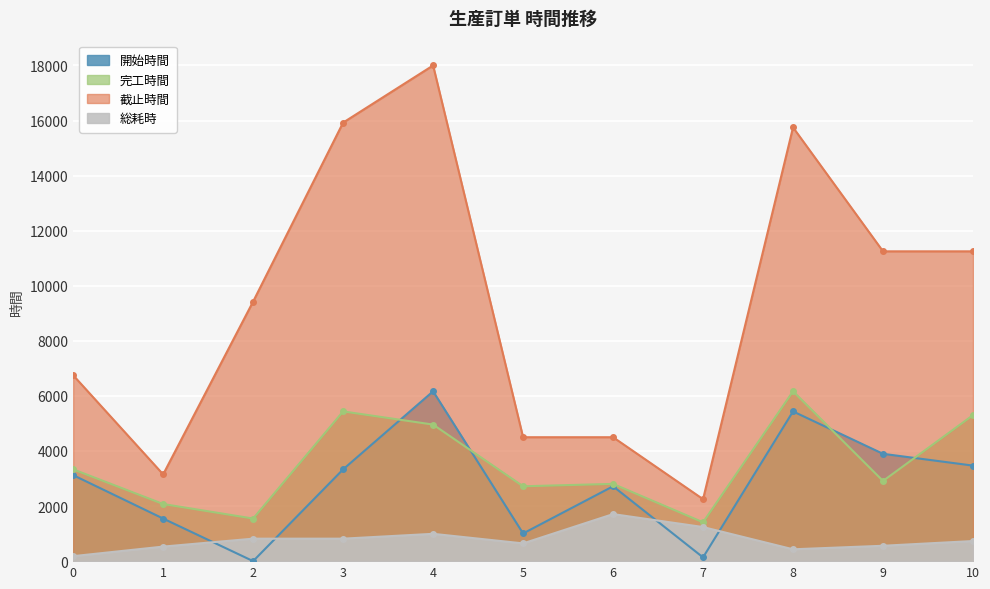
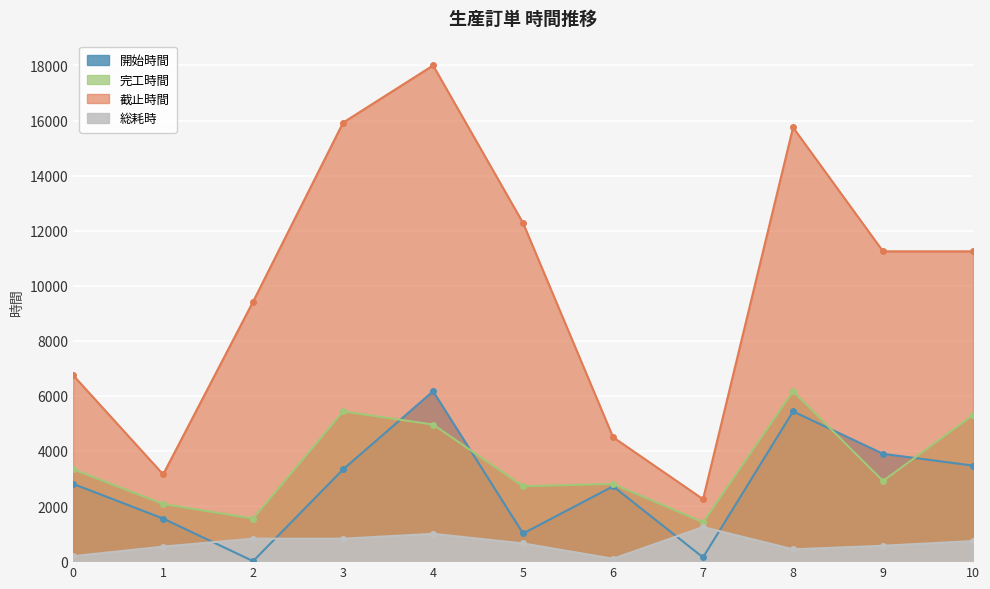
開始時間, 0: 3100 -> 2800
截止時間, 5: 4500 -> 12300
総耗時, 6: 1700 -> 100
